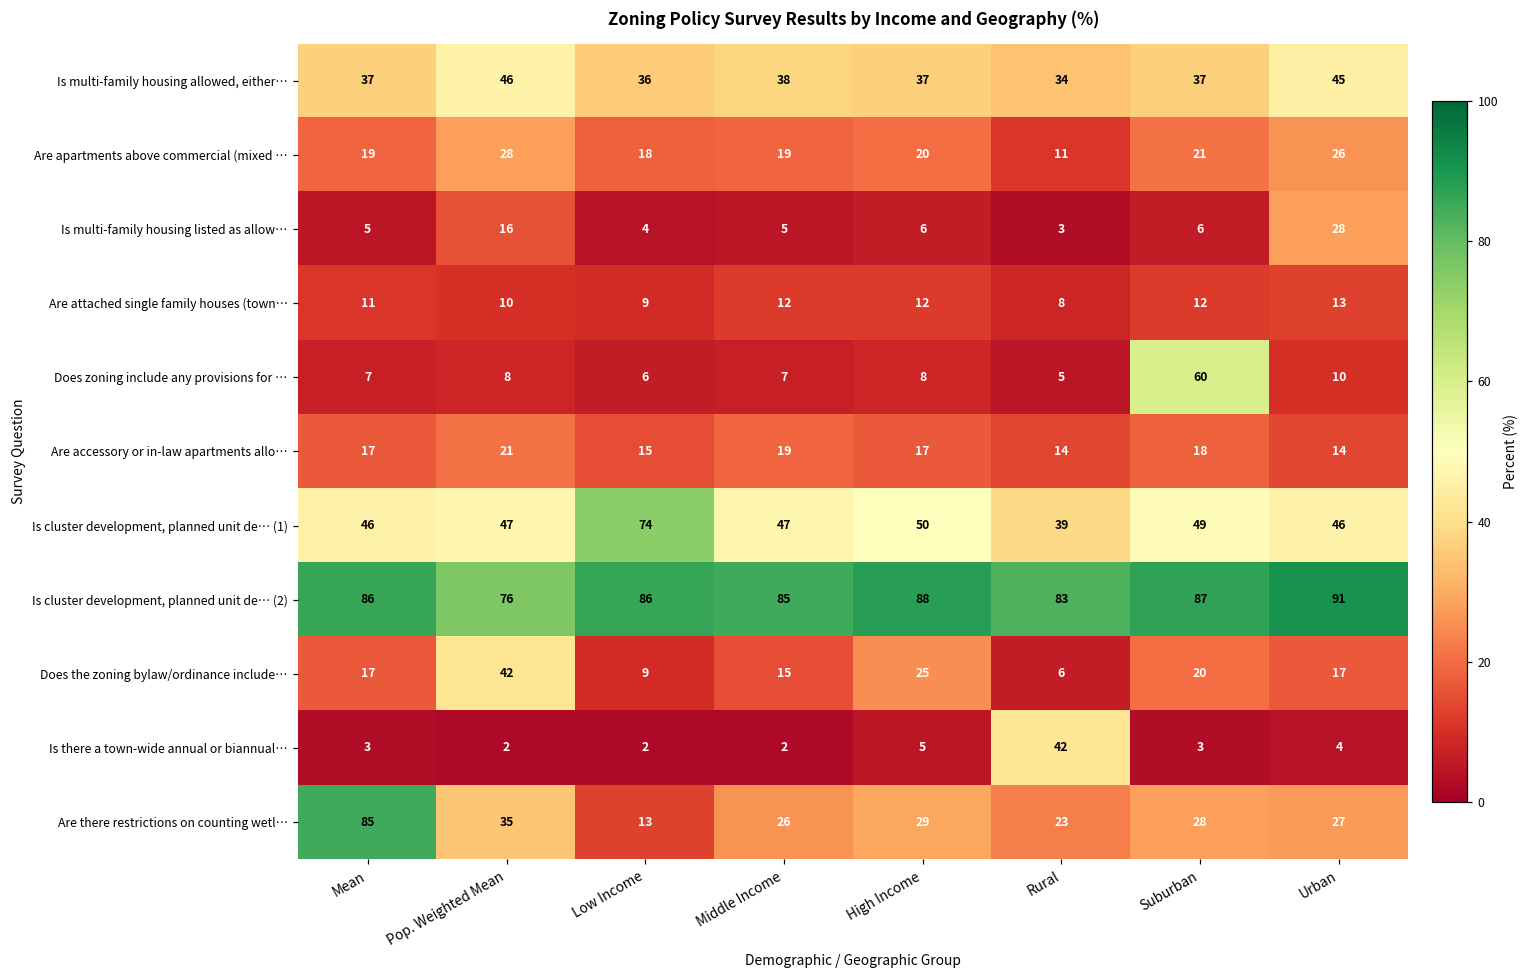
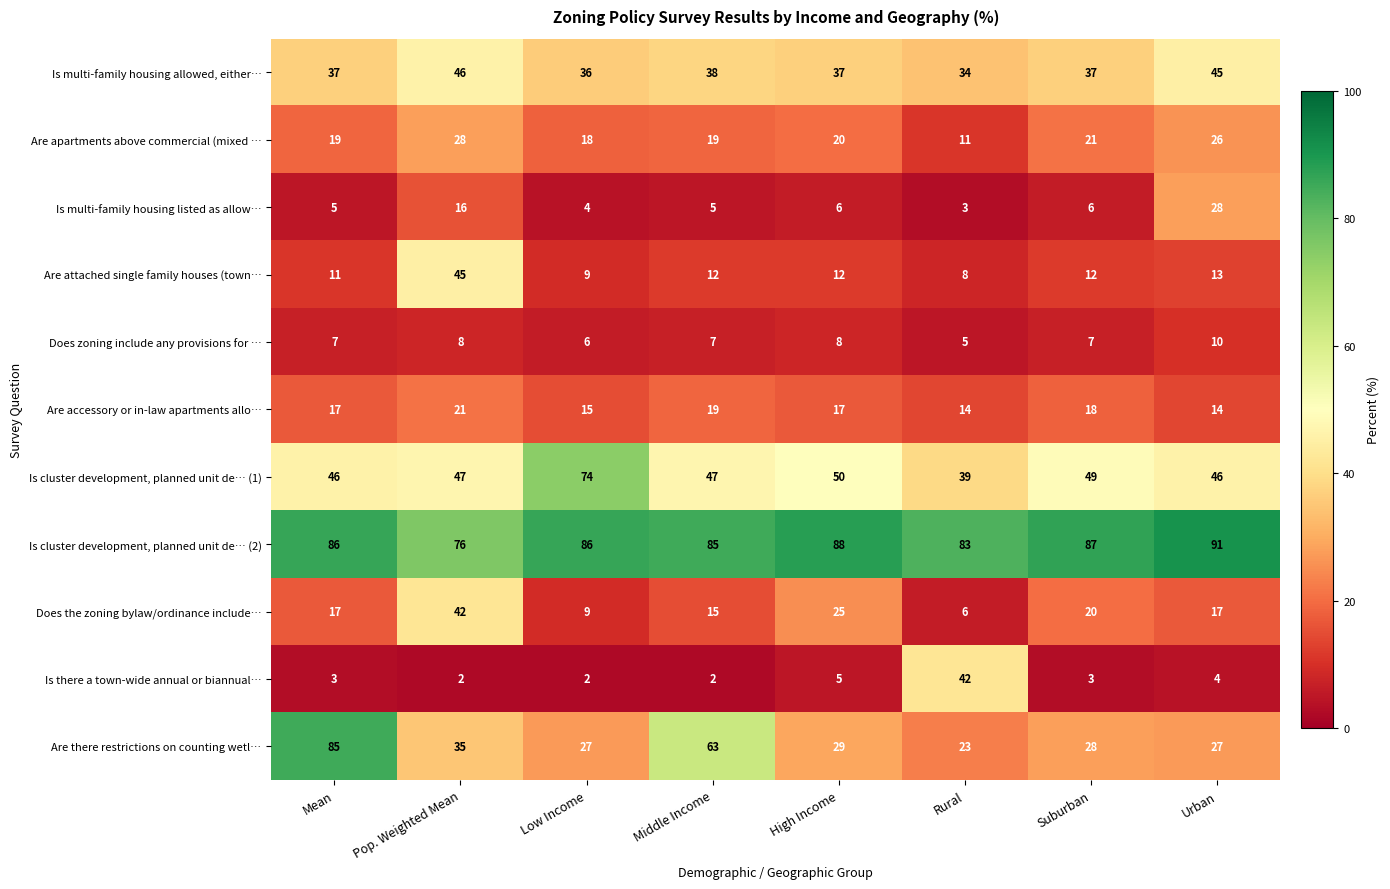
Are attached single family houses (town…, Pop. Weighted Mean: 10 -> 45
Does zoning include any provisions for …, Suburban: 60 -> 7
Are there restrictions on counting wetl…, Low Income: 13 -> 27
Are there restrictions on counting wetl…, Middle Income: 26 -> 63
